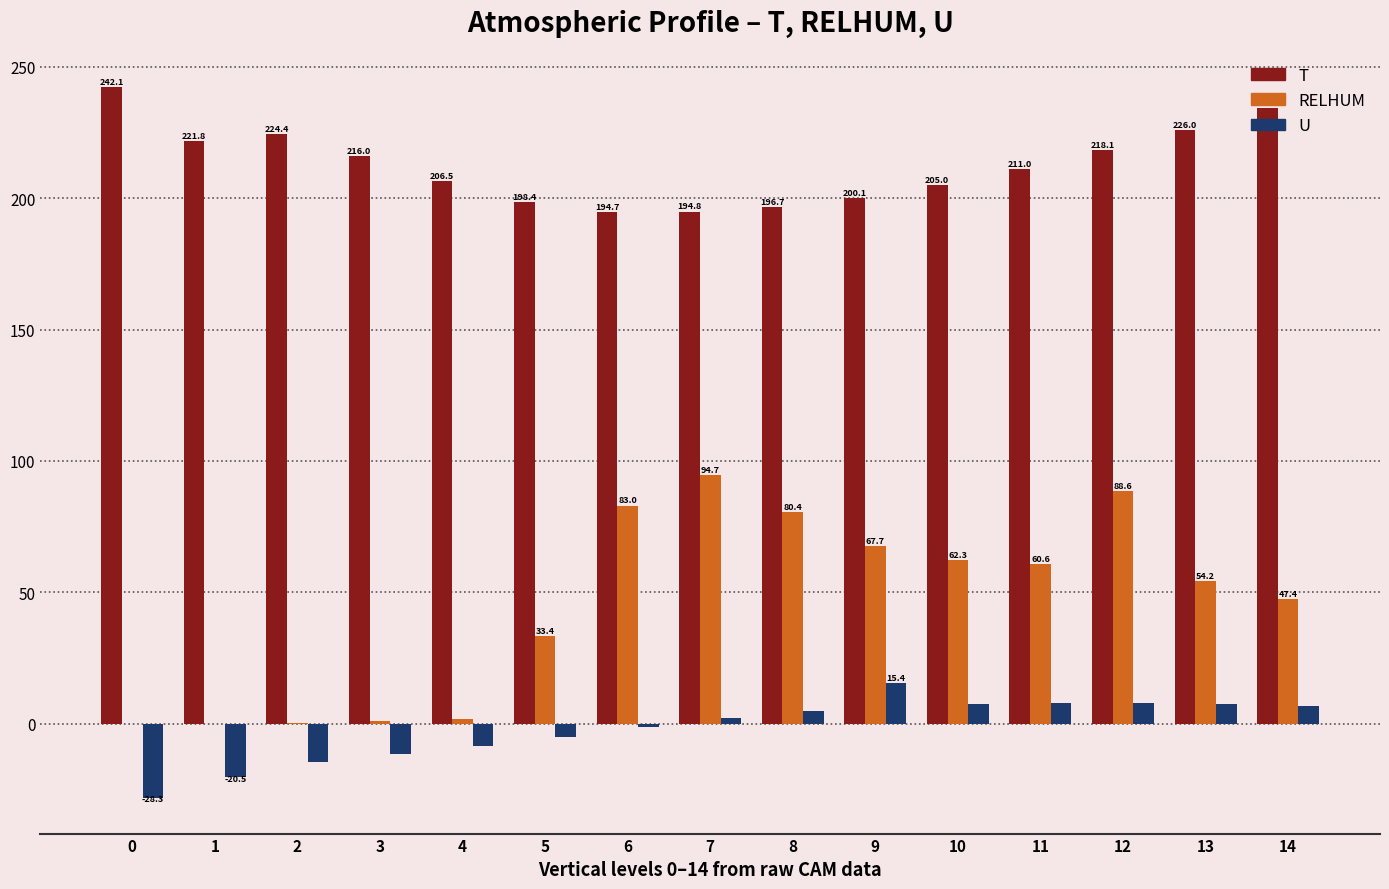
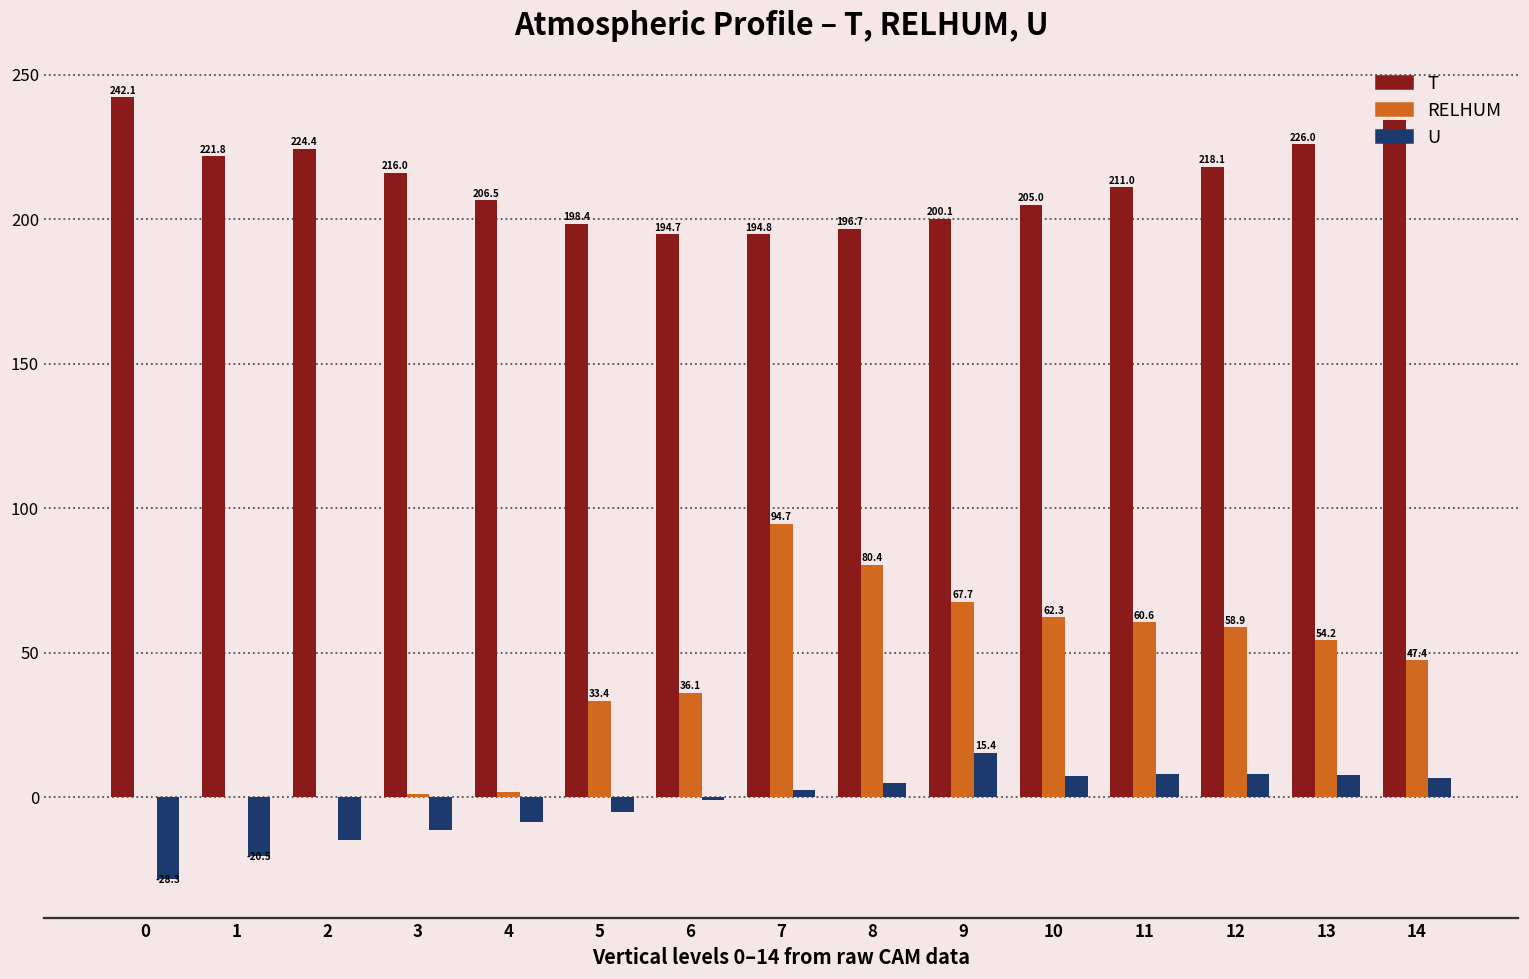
RELHUM, 6: 83.0 -> 36.1
RELHUM, 12: 88.6 -> 58.9
